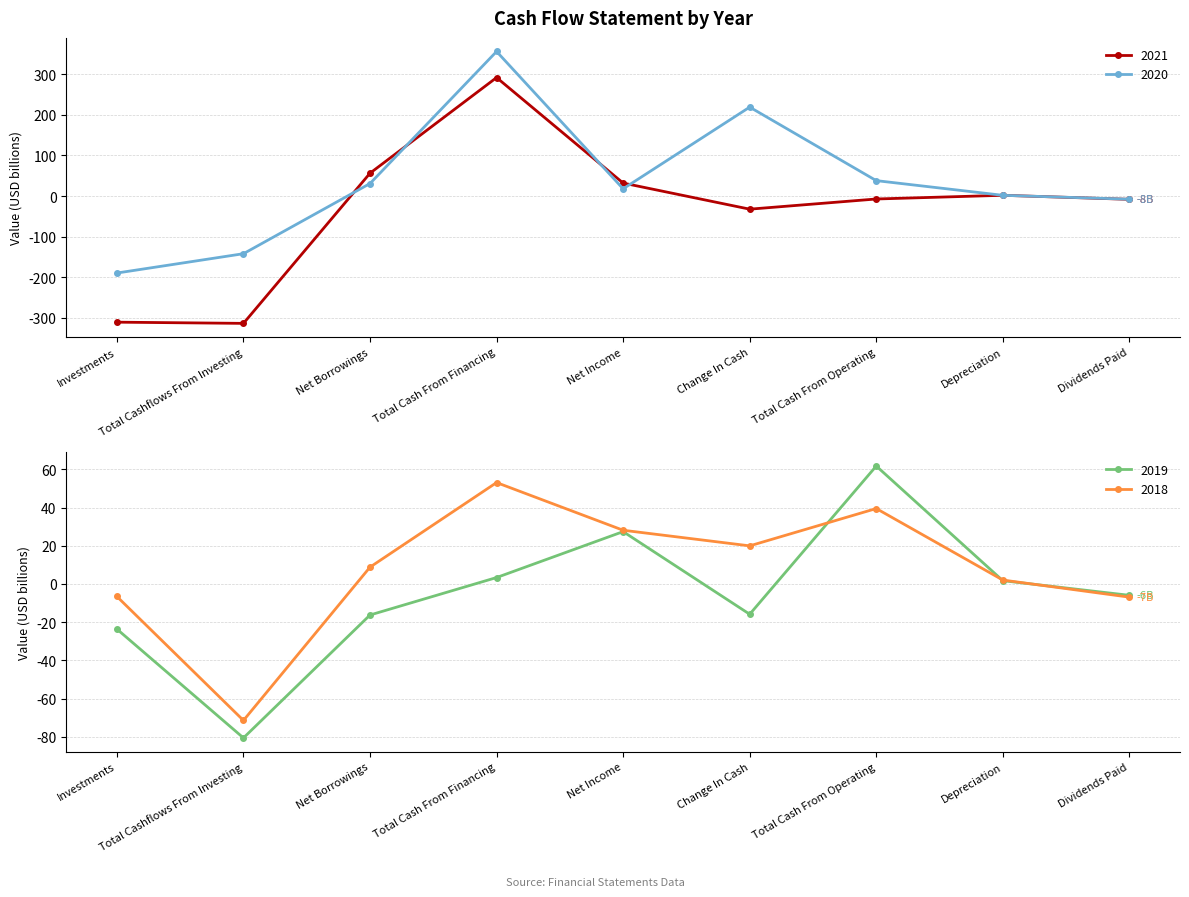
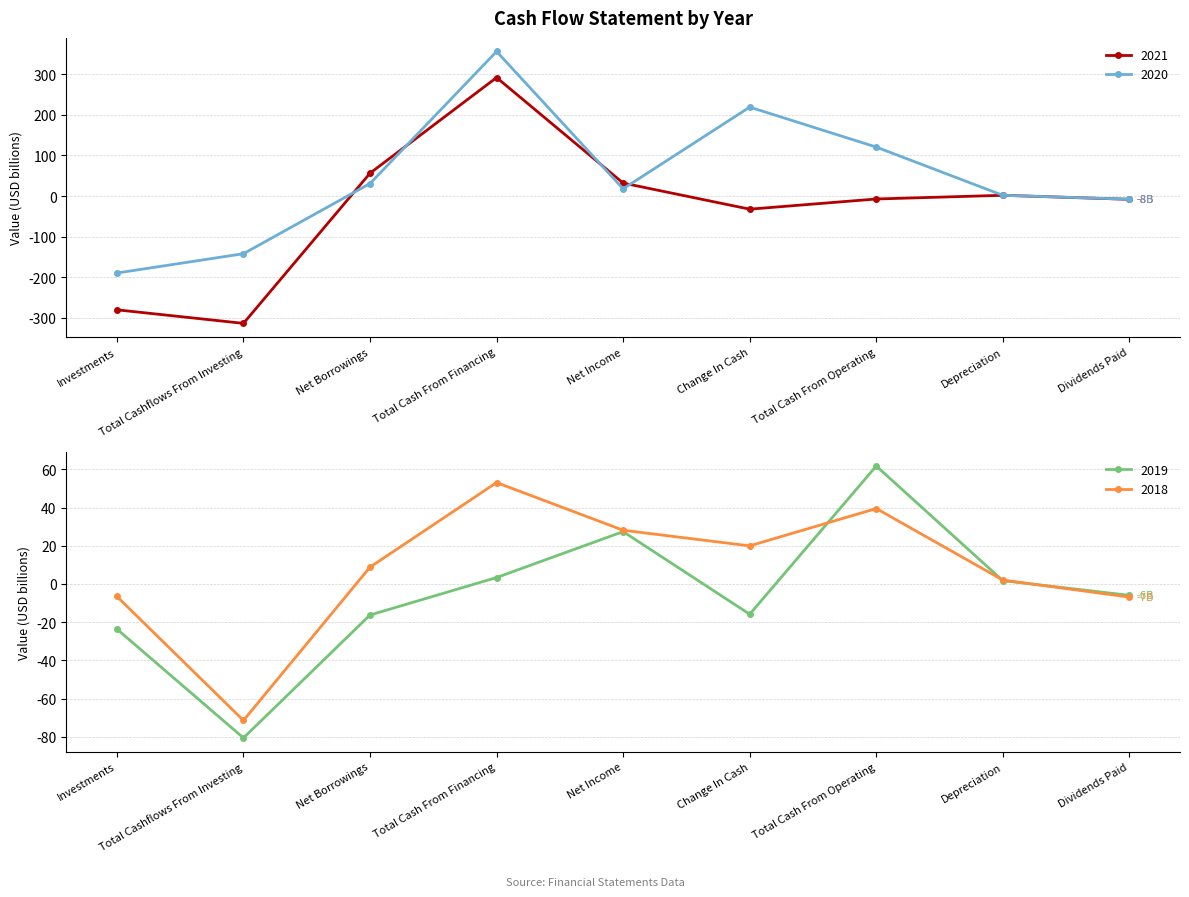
Cash Flow Statement by Year, 2021, Investments: -310 -> -280
Cash Flow Statement by Year, 2020, Total Cash From Operating: 40 -> 120
